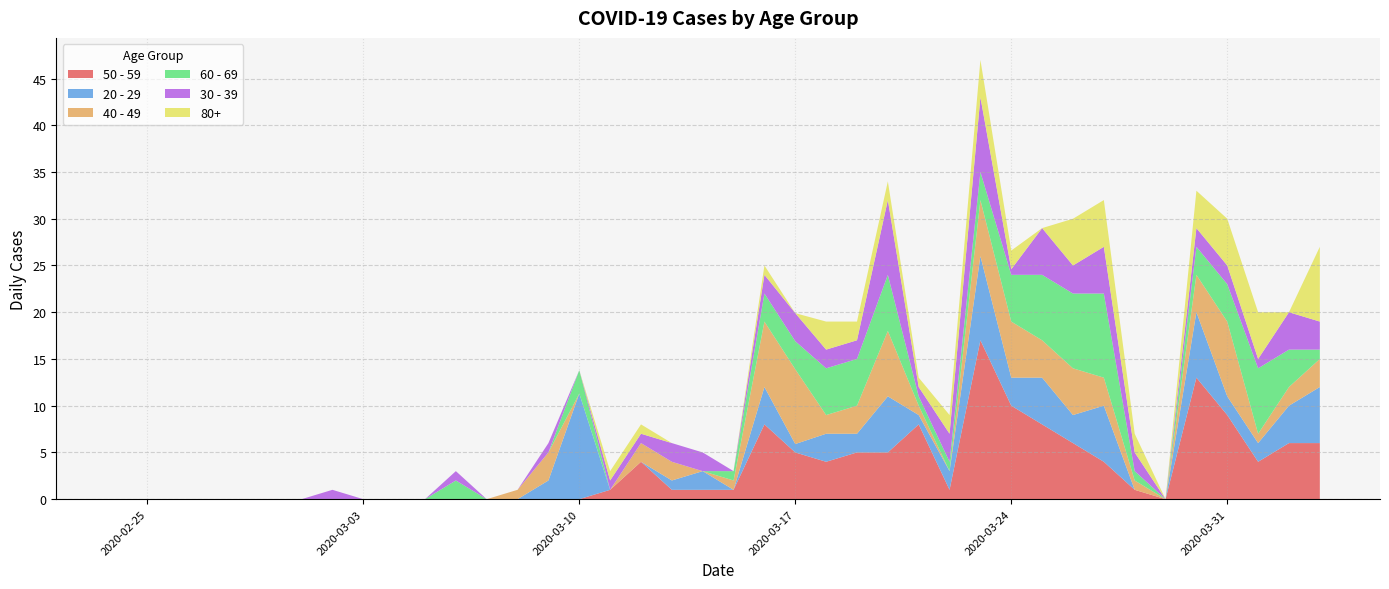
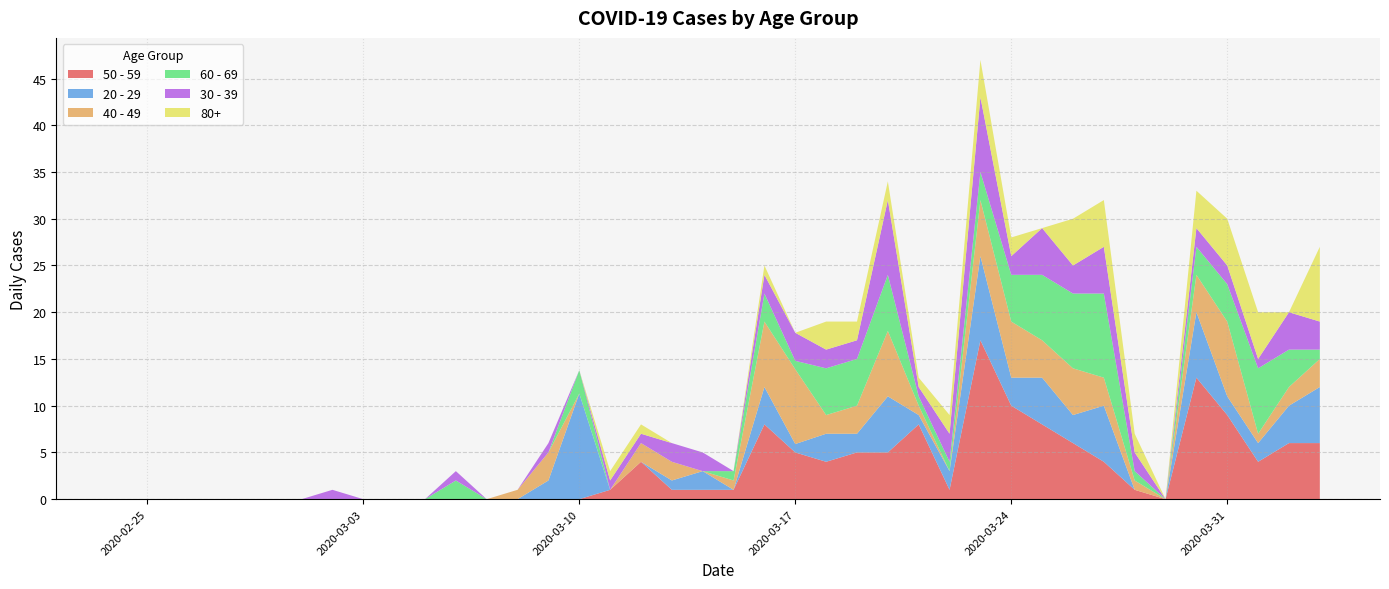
60 - 69, 2020-03-17: 3 -> 1
30 - 39, 2020-03-24: 1 -> 2
